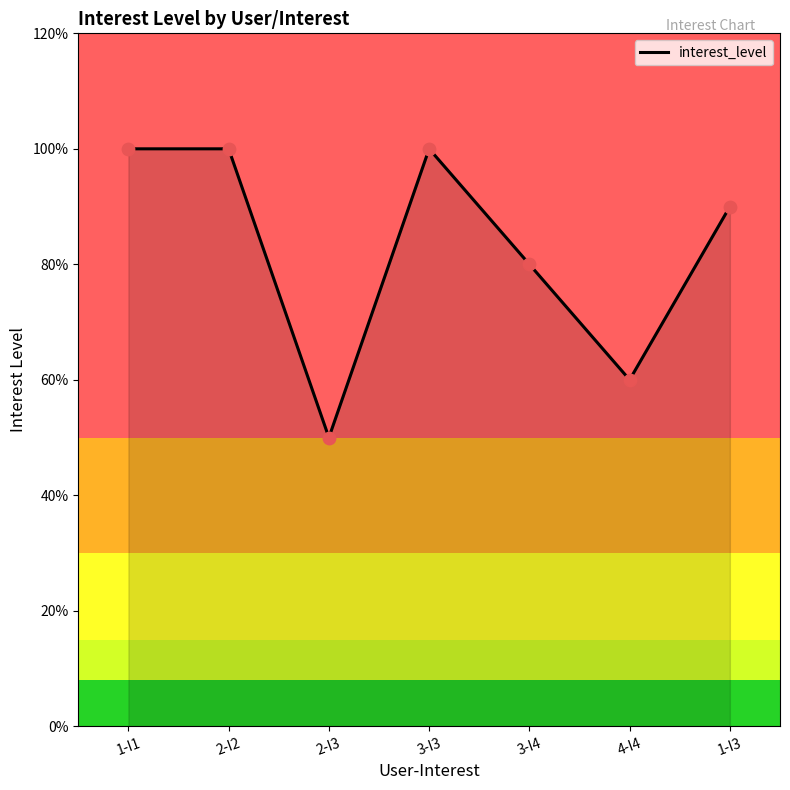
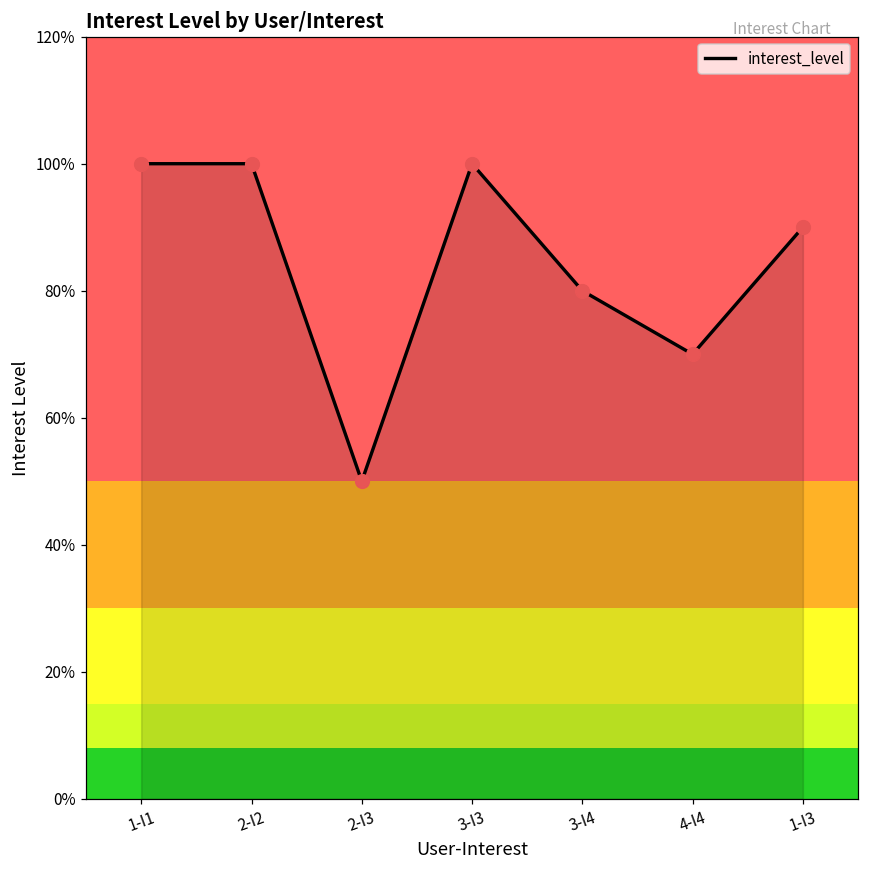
4-I4: 60% -> 70%
